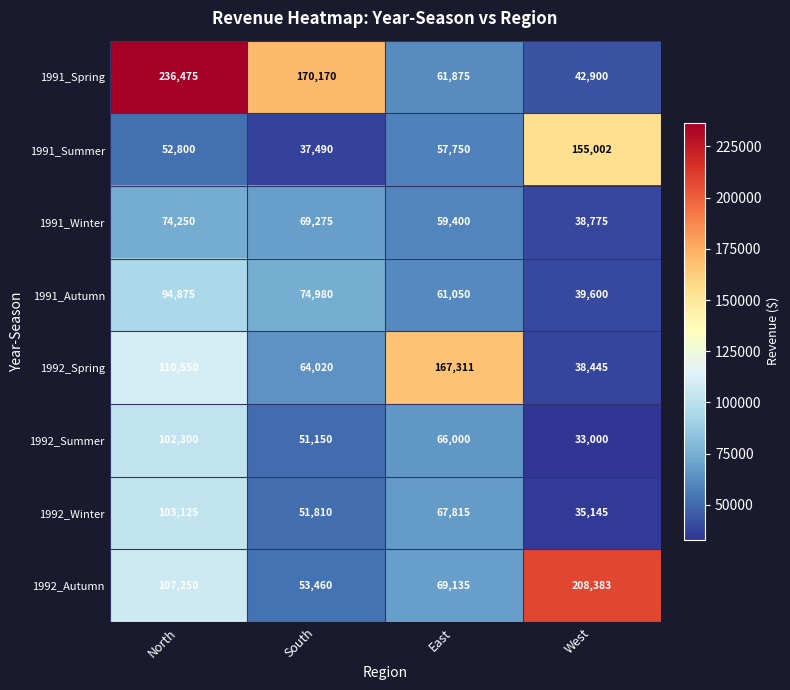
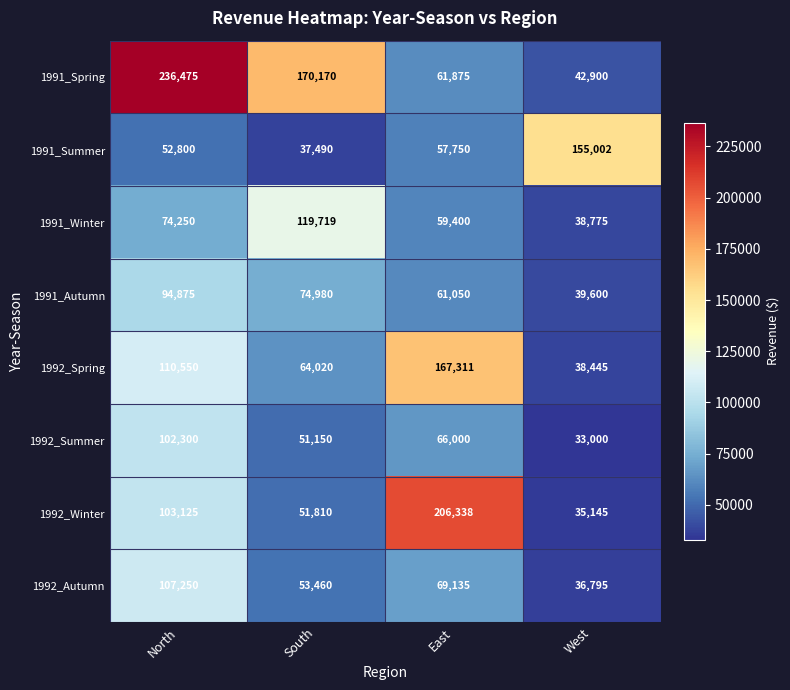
1991_Winter, South: 69,275 -> 119,719
1992_Winter, East: 67,815 -> 206,338
1992_Autumn, West: 208,383 -> 36,795
